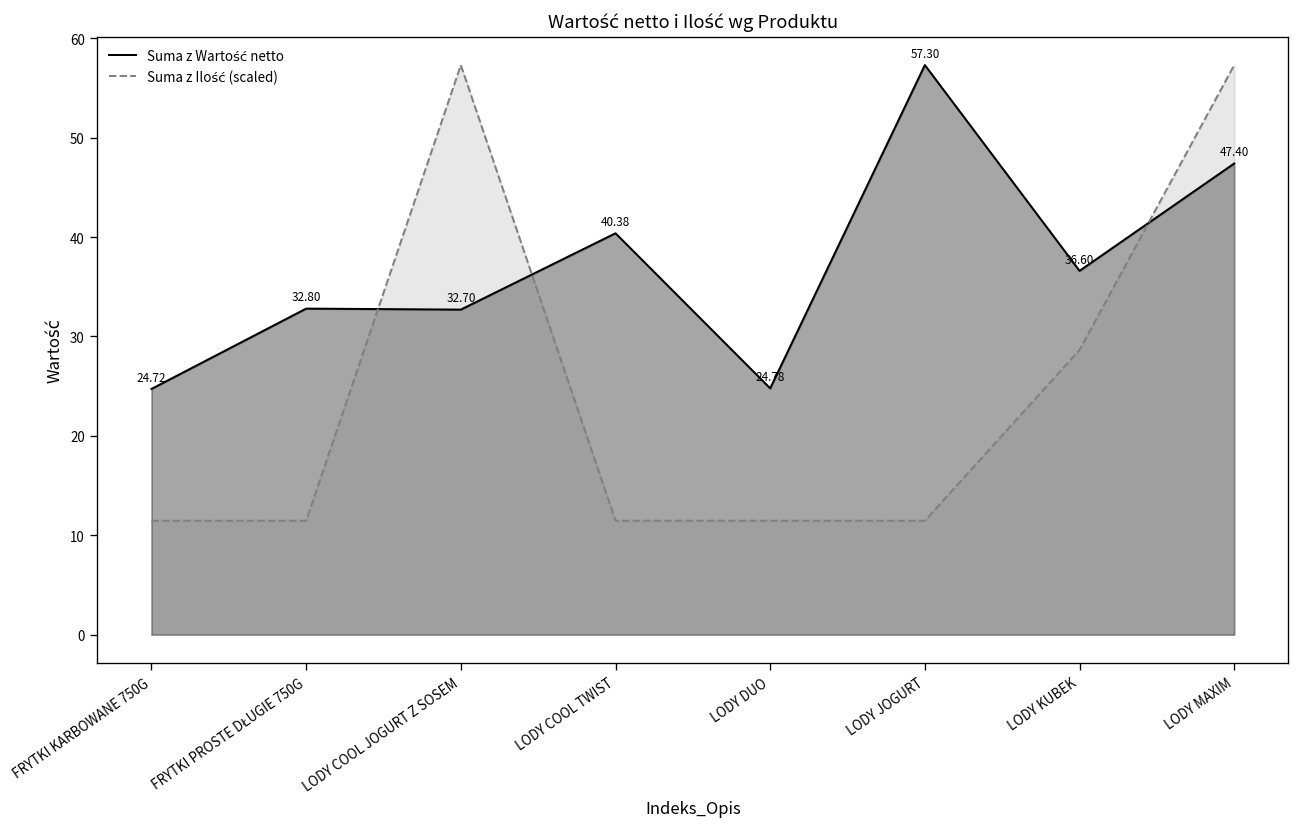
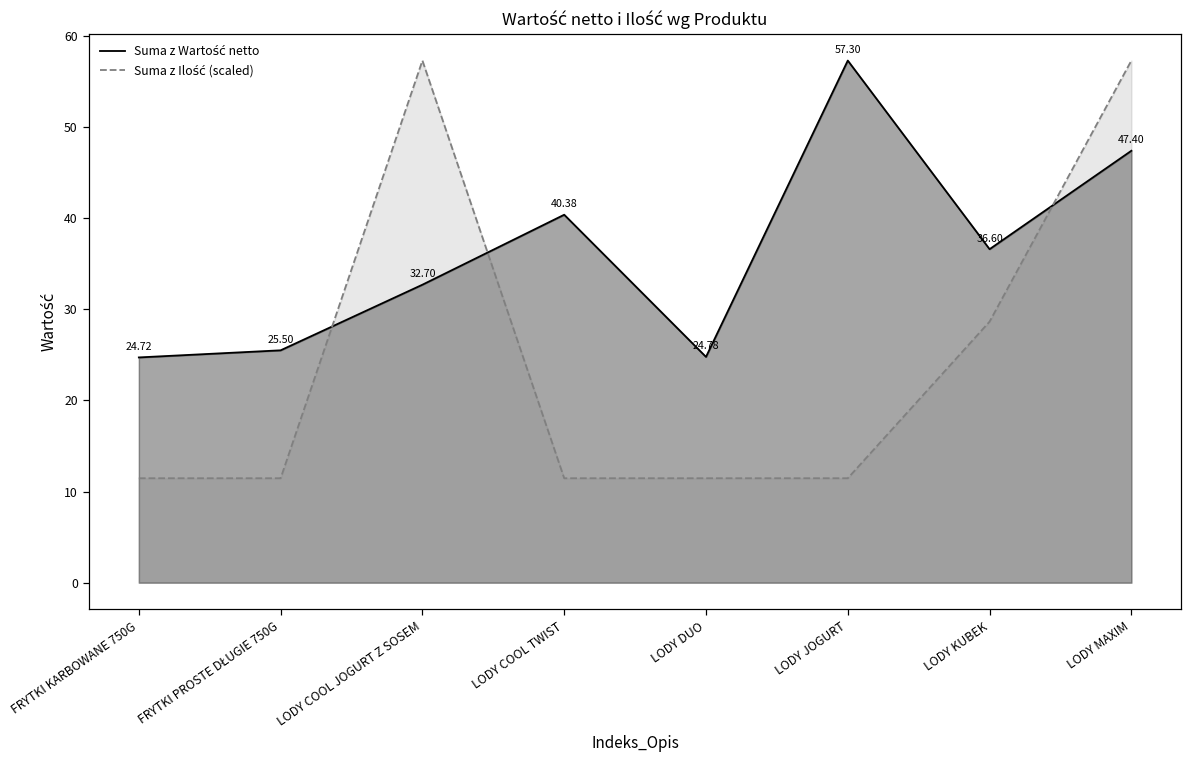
Suma z Wartość netto, FRYTKI PROSTE DŁUGIE 750G: 32.80 -> 25.50
